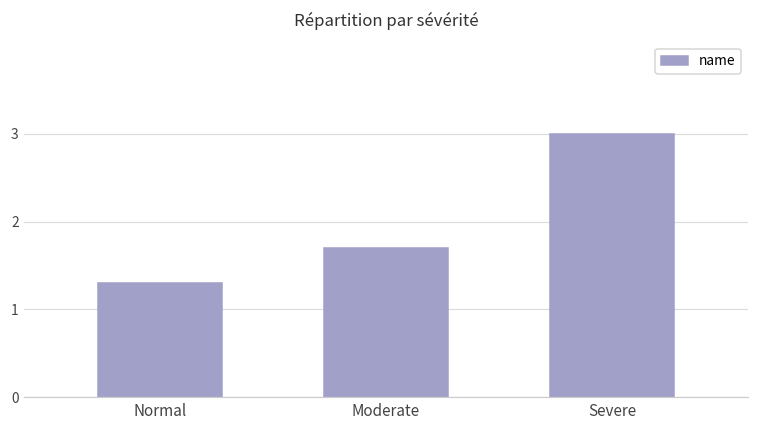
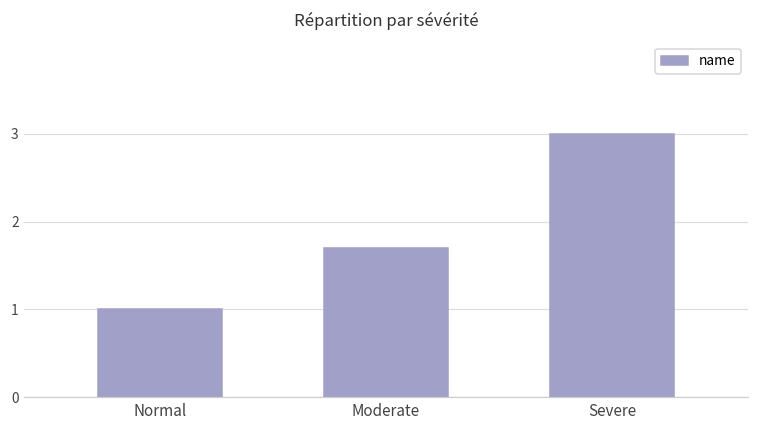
Normal: 1.3 -> 1.0
